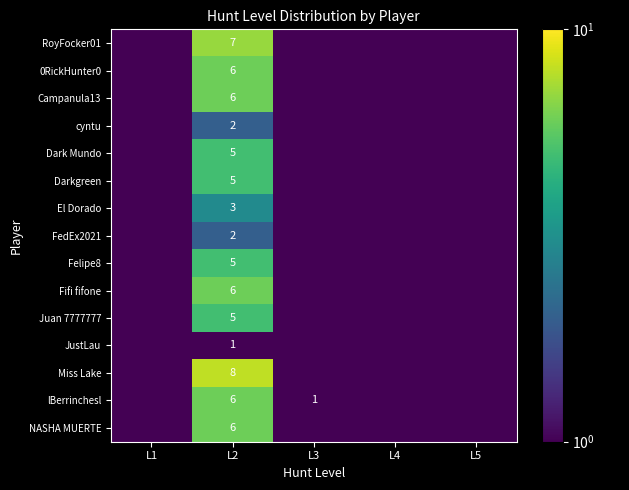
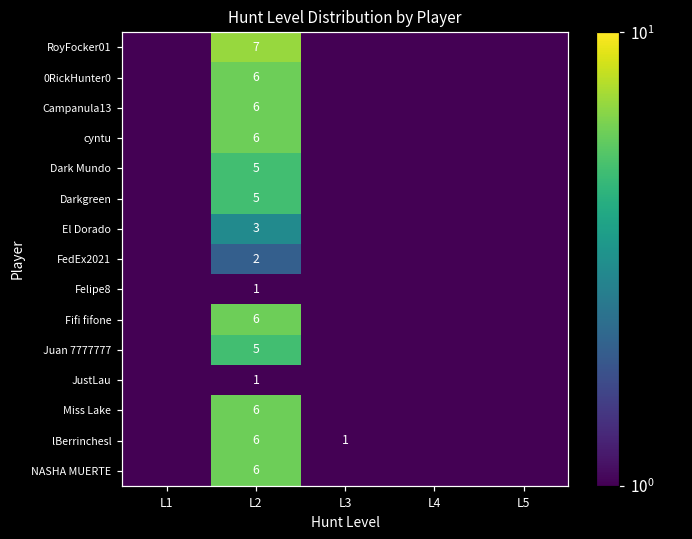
cyntu, L2: 2 -> 6
Felipe8, L2: 5 -> 1
Miss Lake, L2: 8 -> 6
